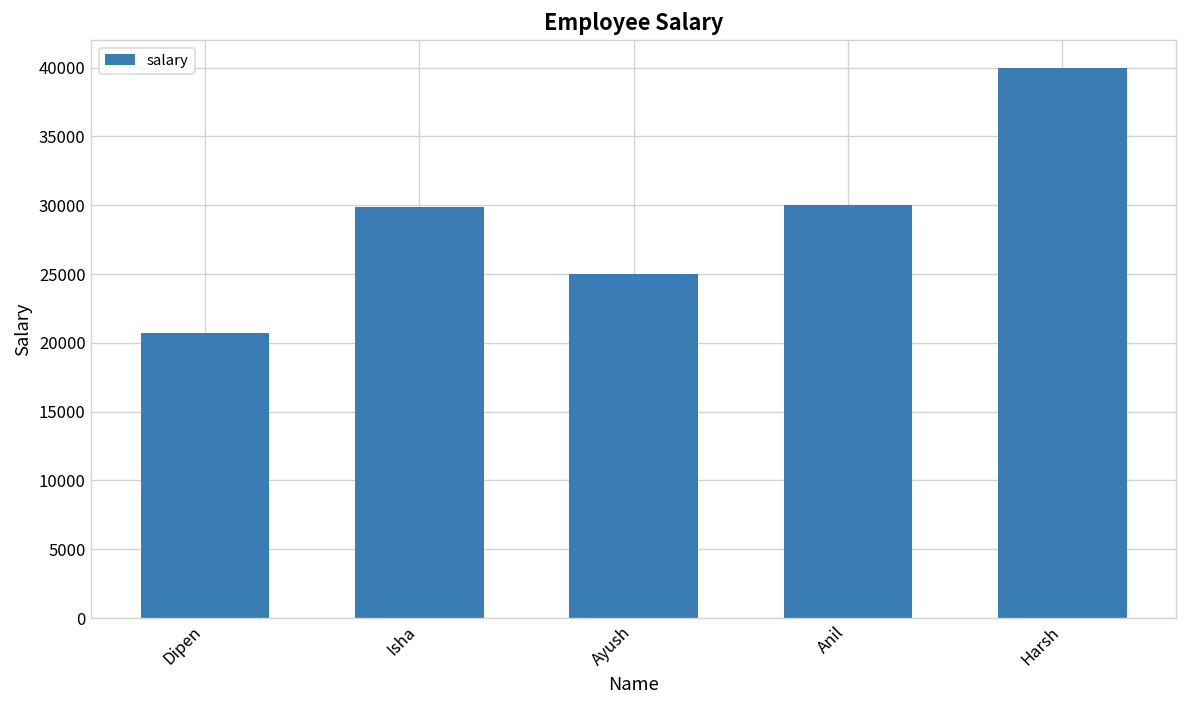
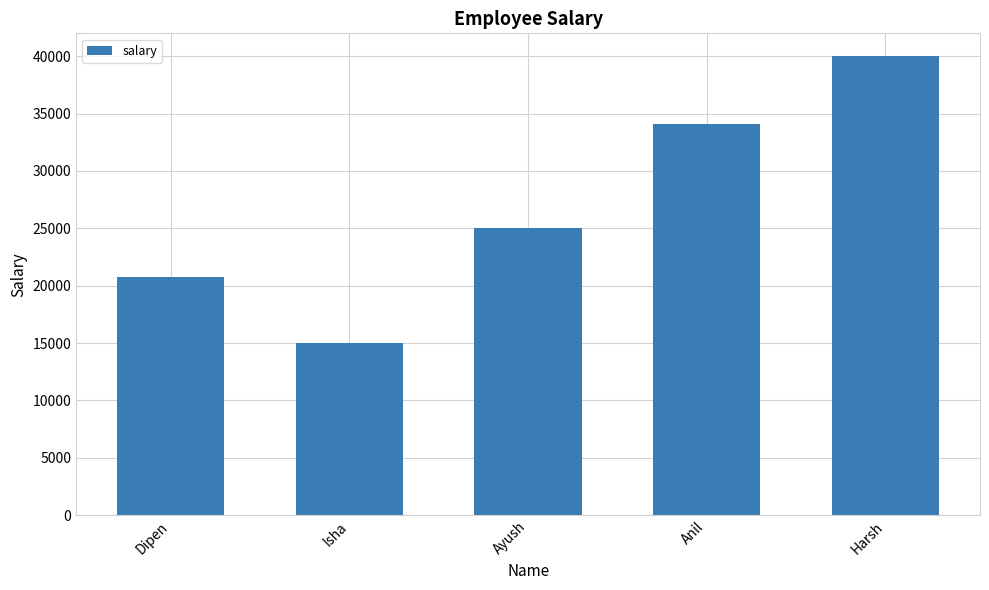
Isha: 29900 -> 15000
Anil: 30000 -> 34100
